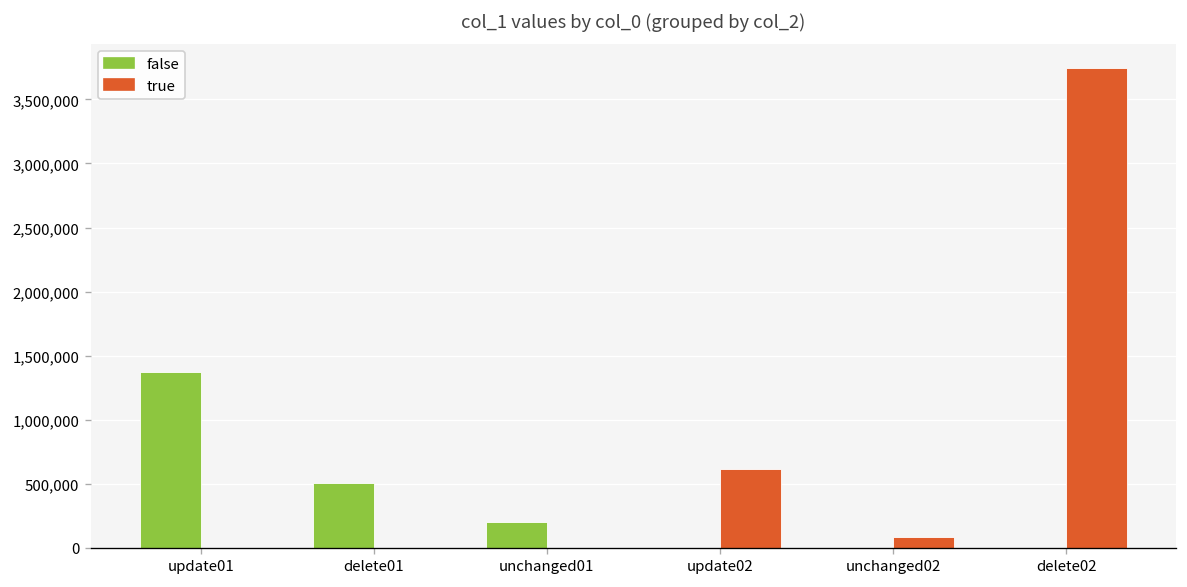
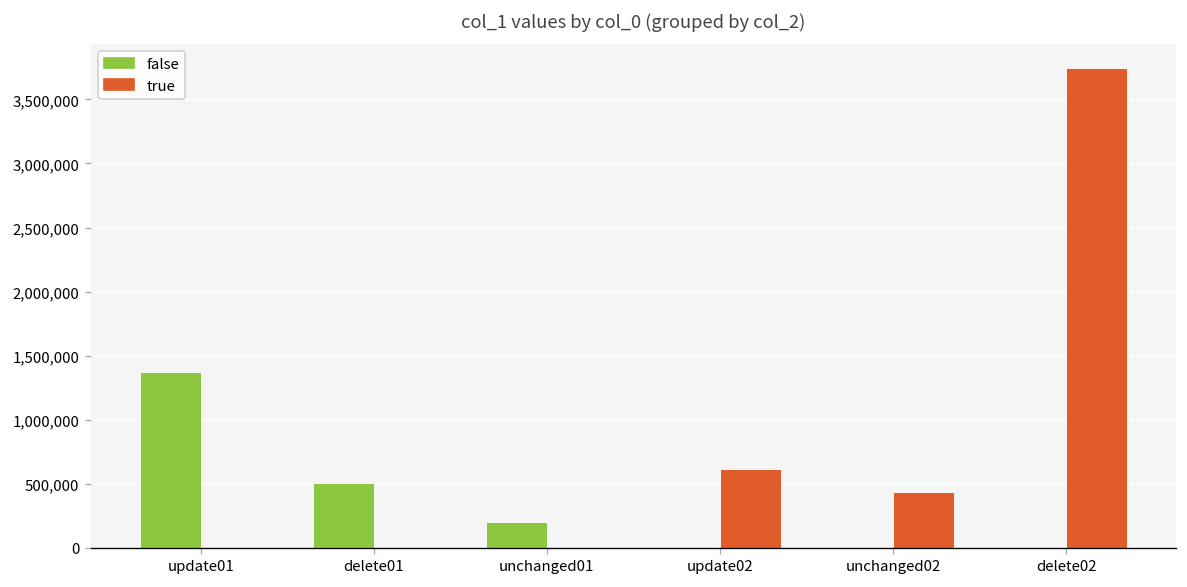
true, unchanged02: 90,000 -> 430,000
